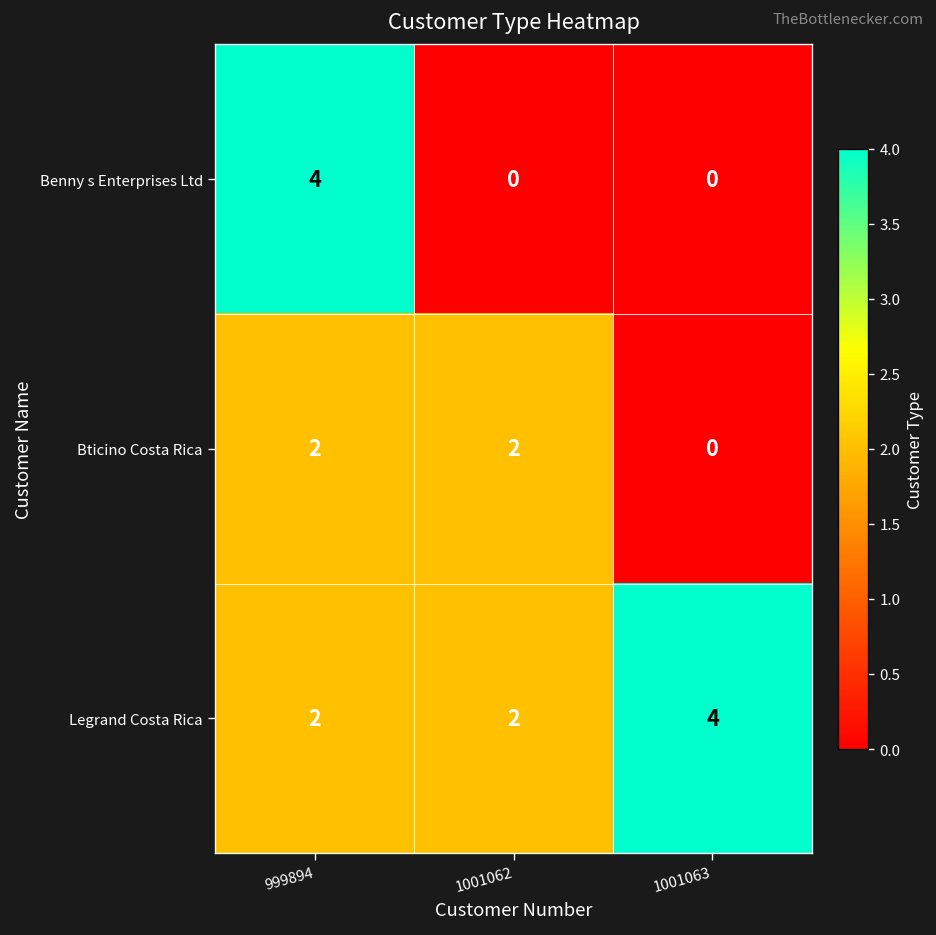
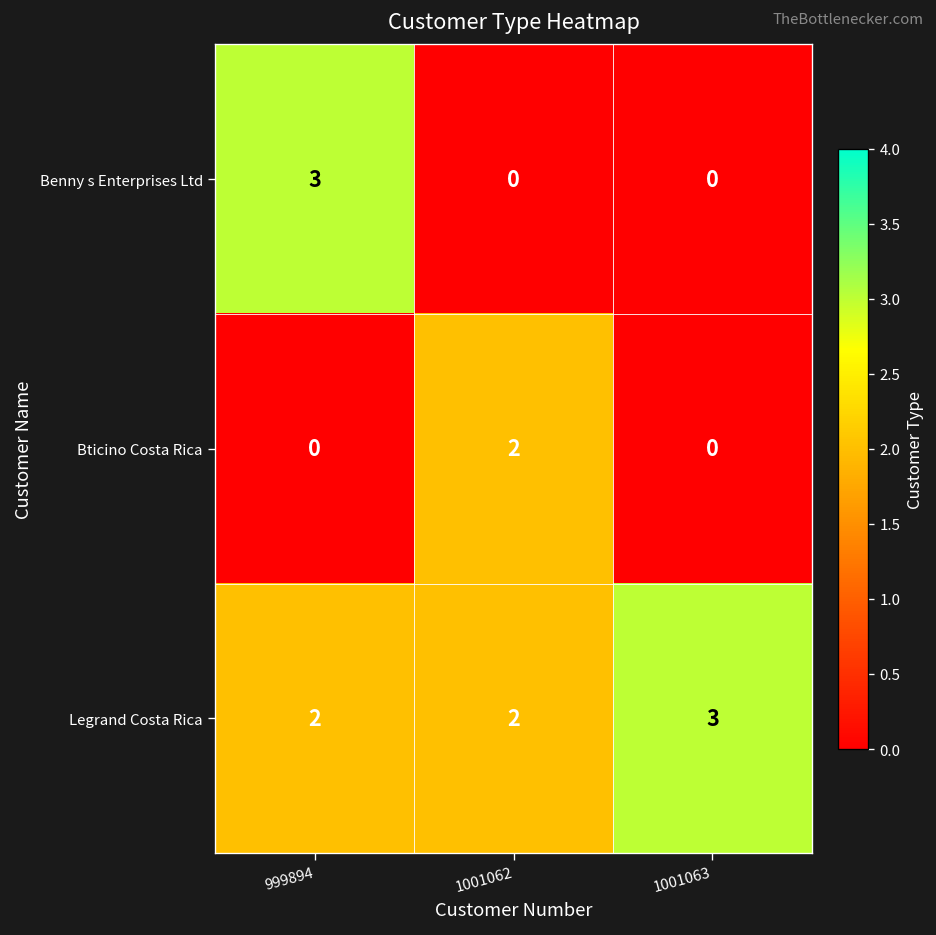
Benny s Enterprises Ltd, 999894: 4 -> 3
Bticino Costa Rica, 999894: 2 -> 0
Legrand Costa Rica, 1001063: 4 -> 3
